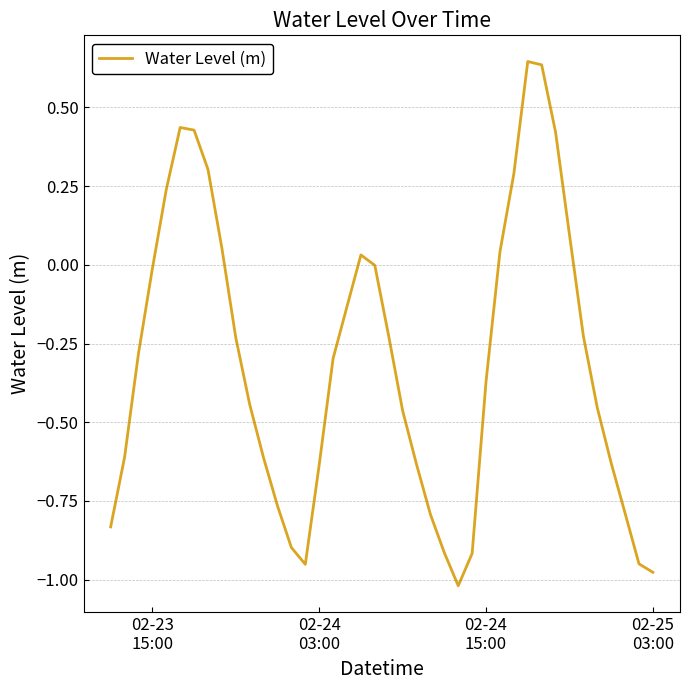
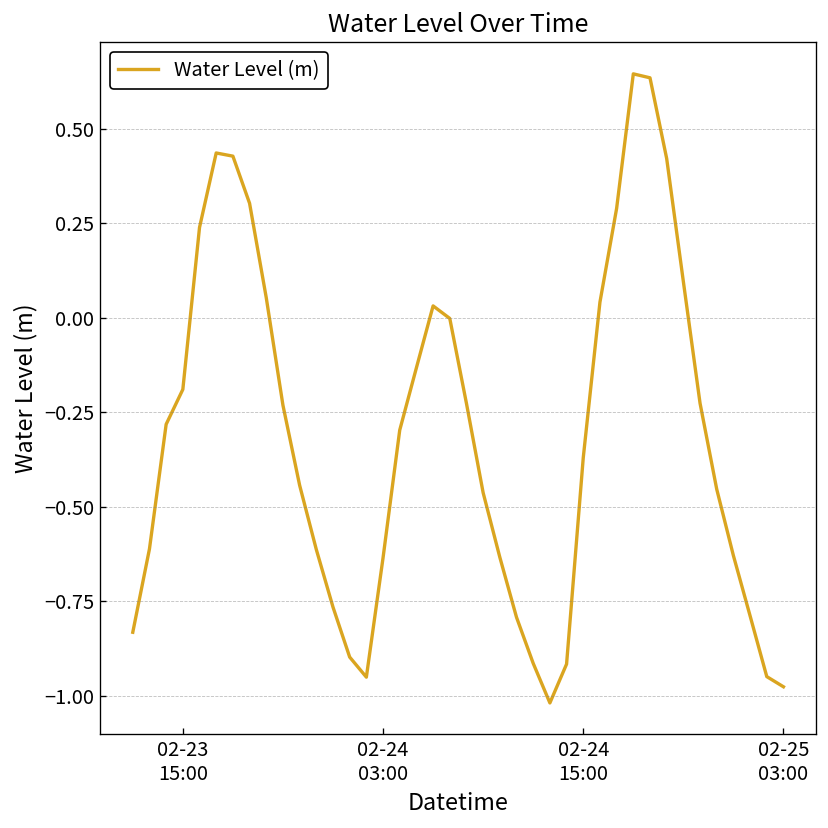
02-23 15:00: -0.01 -> -0.19
